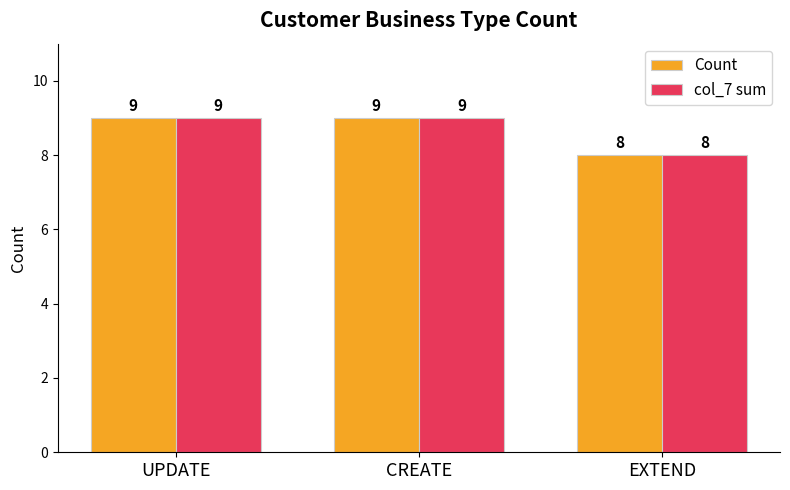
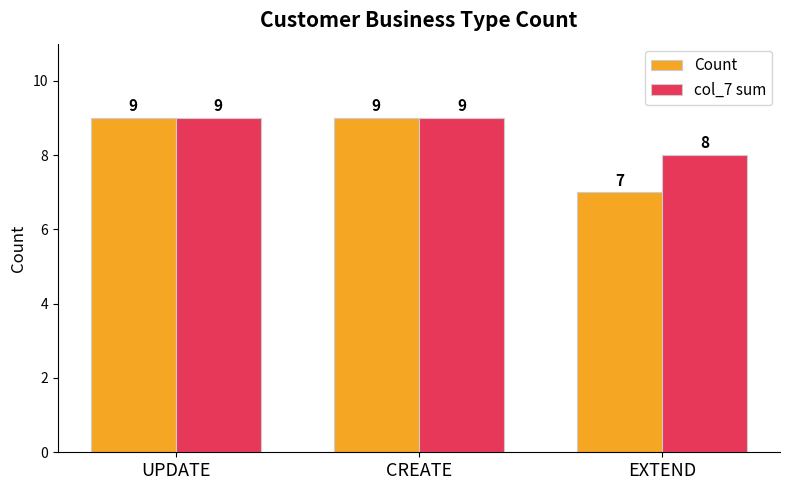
Count, EXTEND: 8 -> 7
